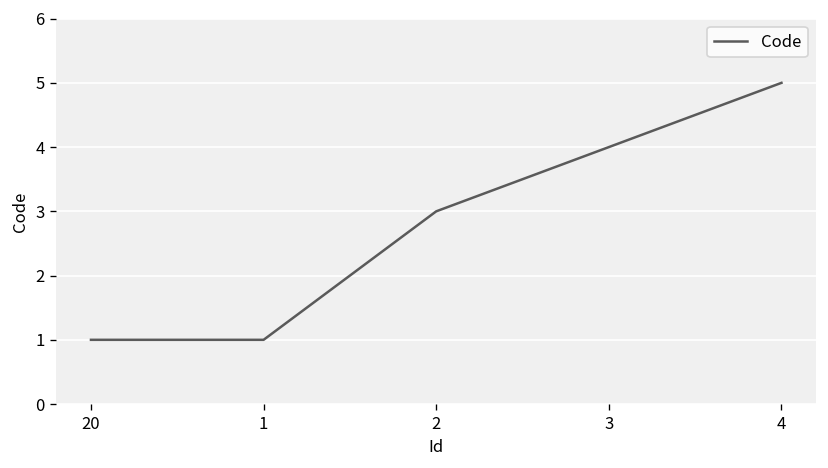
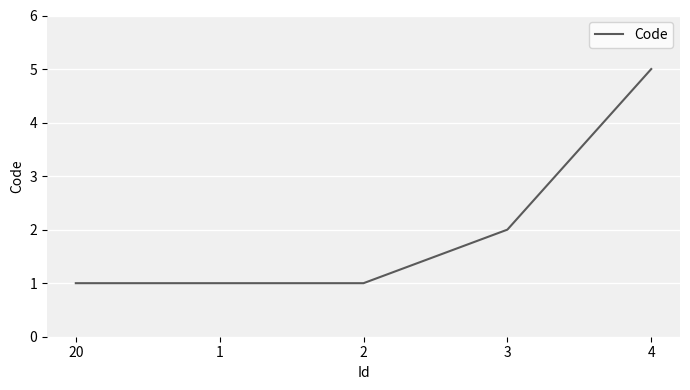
2: 3 -> 1
3: 4 -> 2
